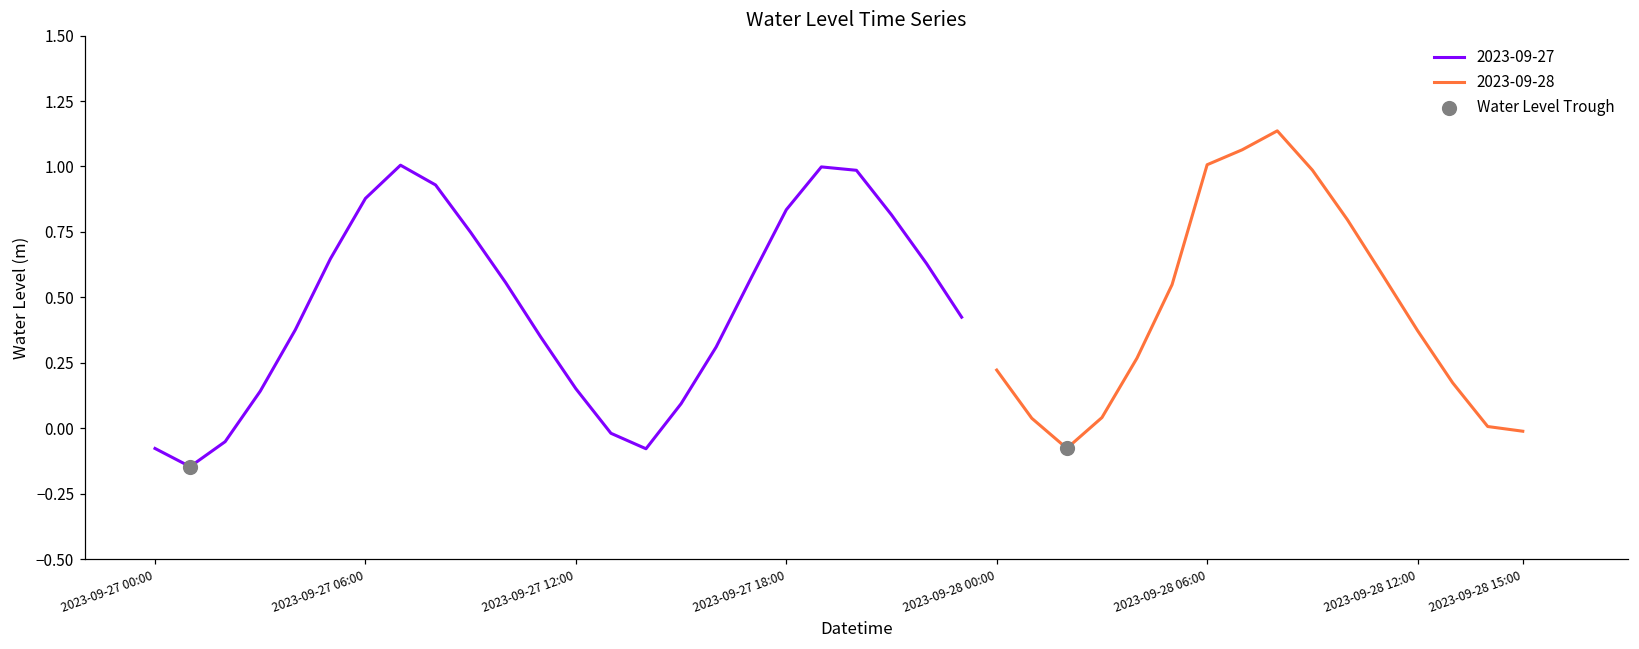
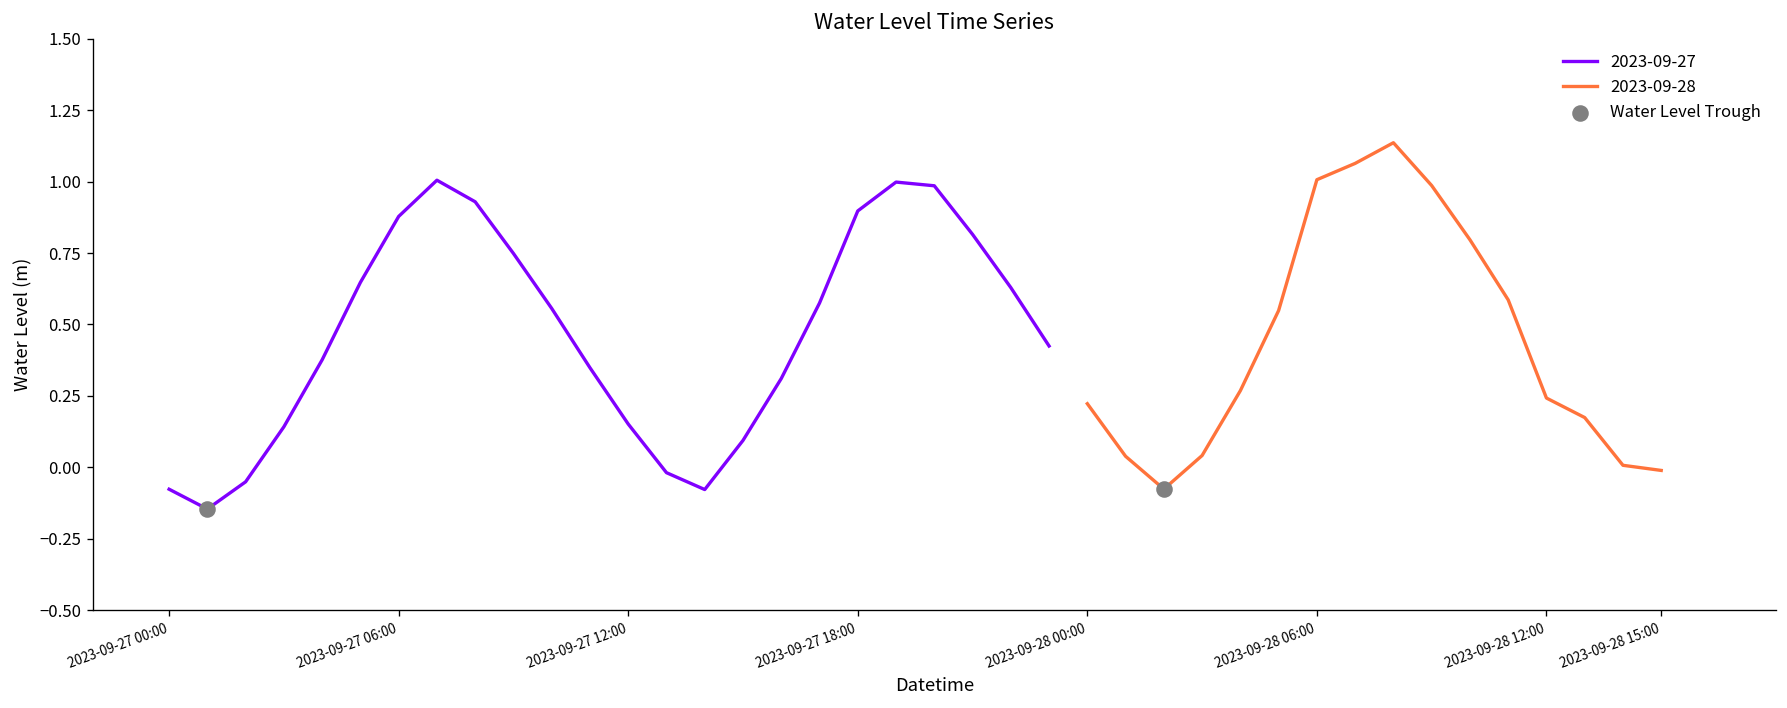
2023-09-27, 2023-09-27 18:00: 0.83 -> 0.90
2023-09-28, 2023-09-28 12:00: 0.37 -> 0.24
